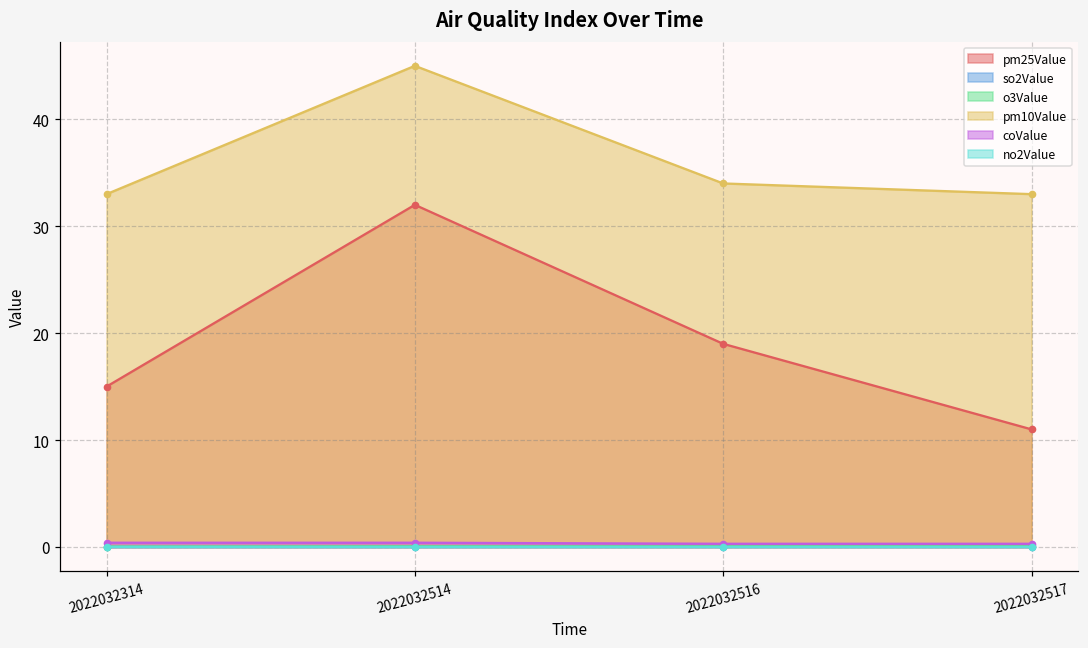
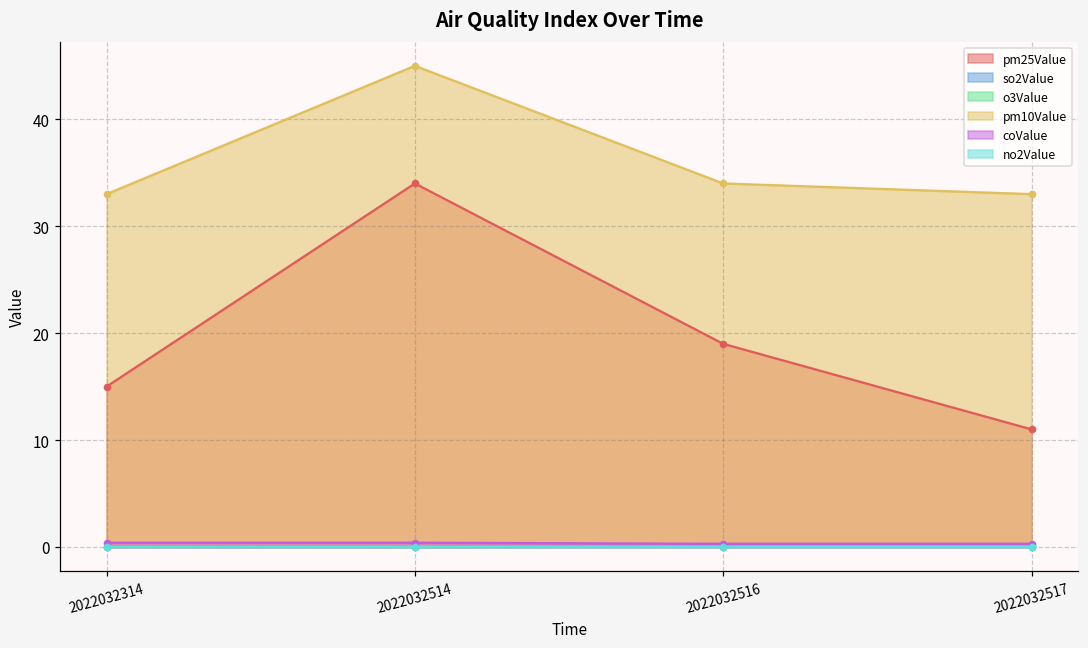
pm25Value, 2022032514: 32 -> 34
